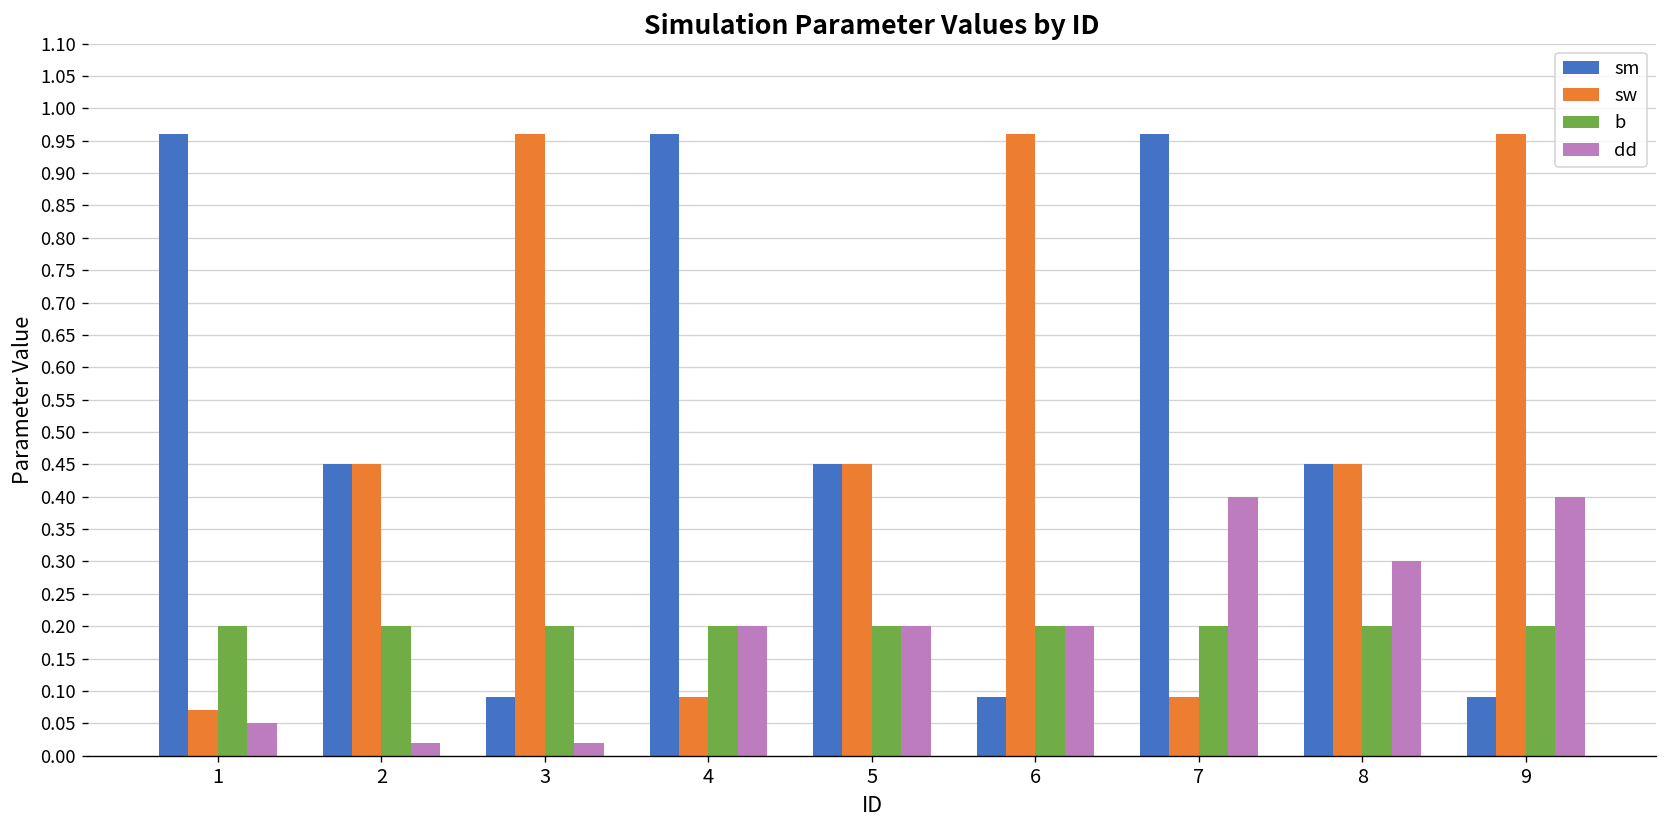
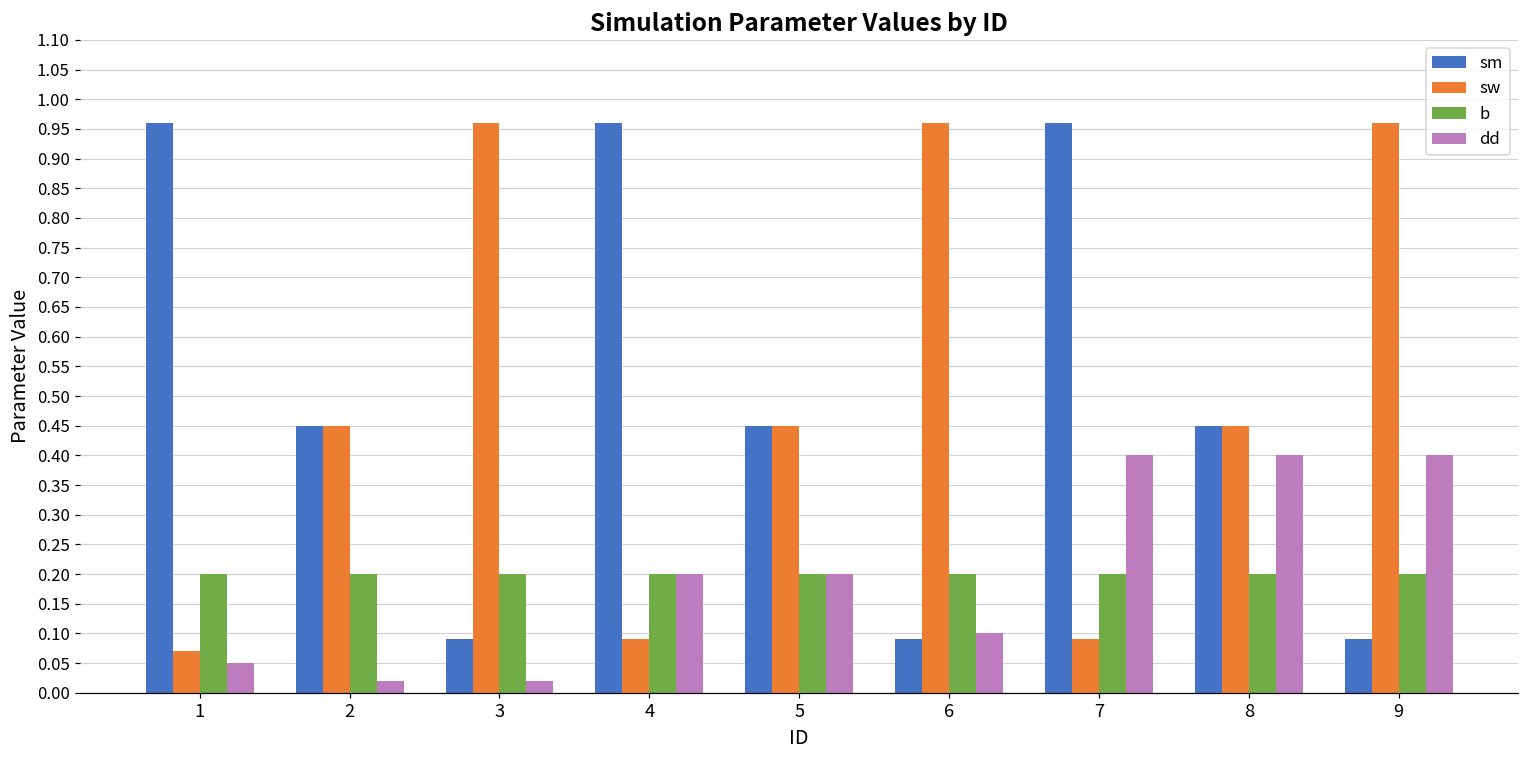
dd, 6: 0.2 -> 0.1
dd, 8: 0.3 -> 0.4
